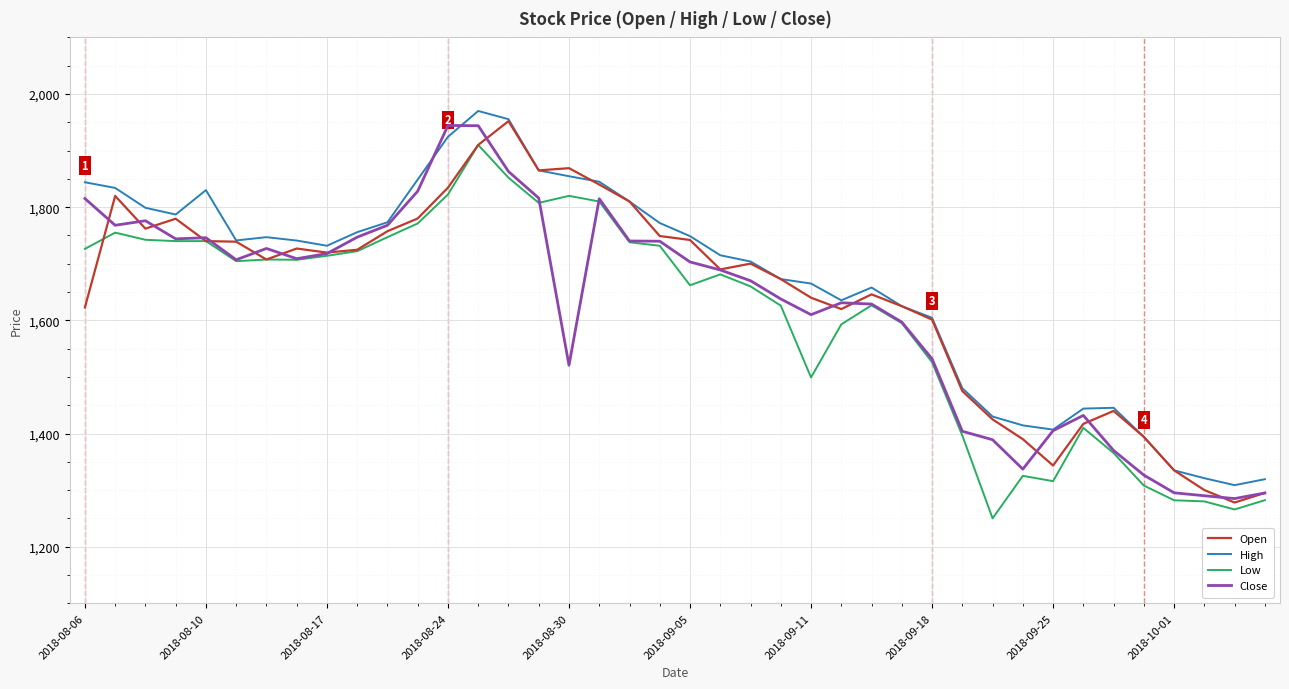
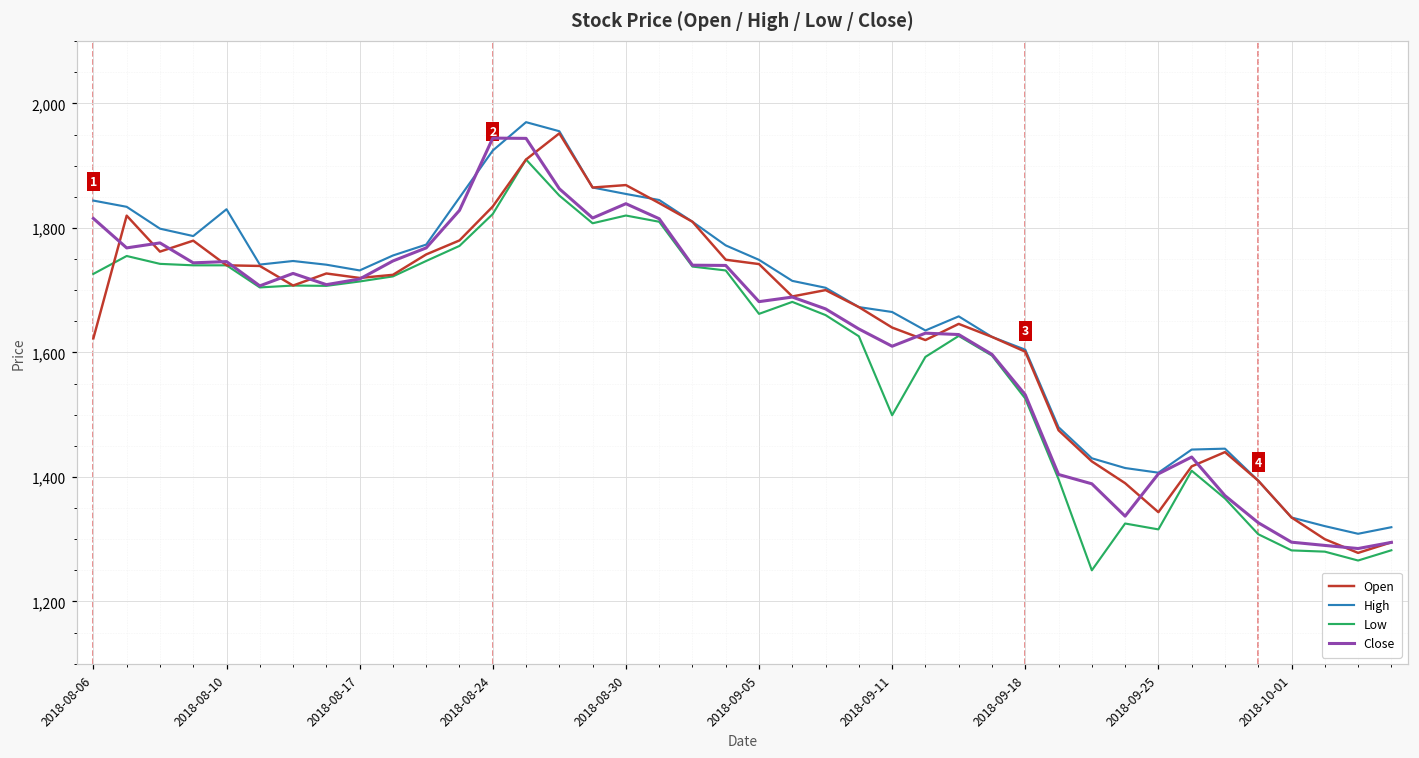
Close, 2018-08-30: 1,520 -> 1,840
Close, 2018-09-05: 1,700 -> 1,680
